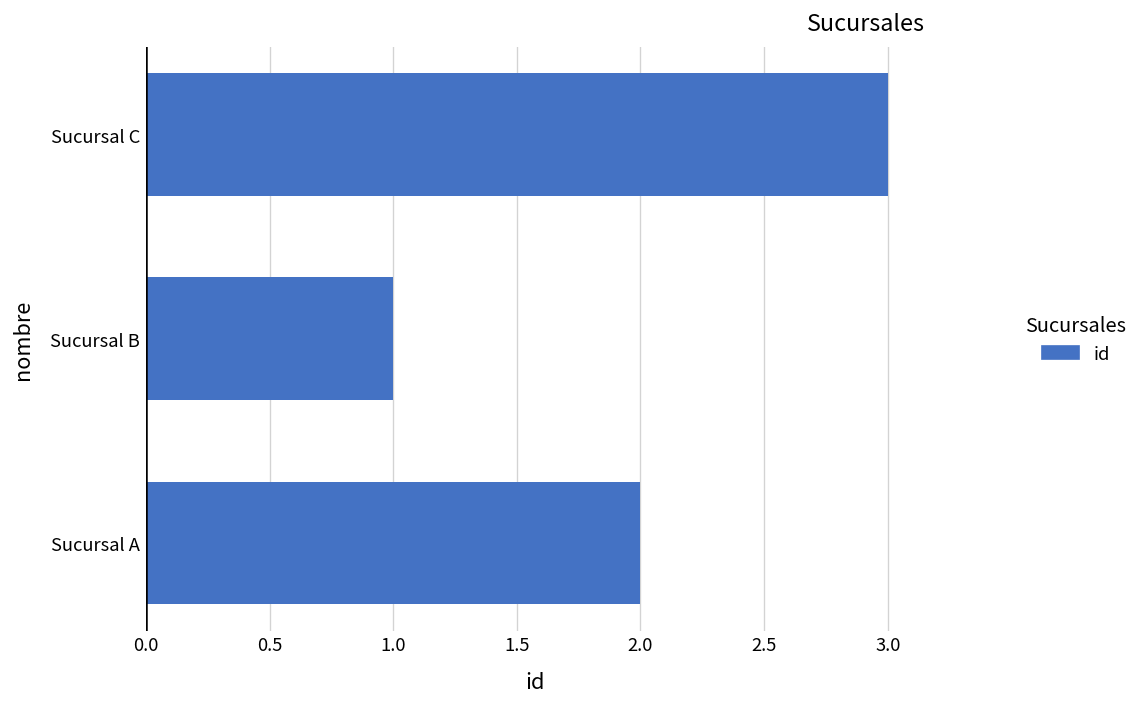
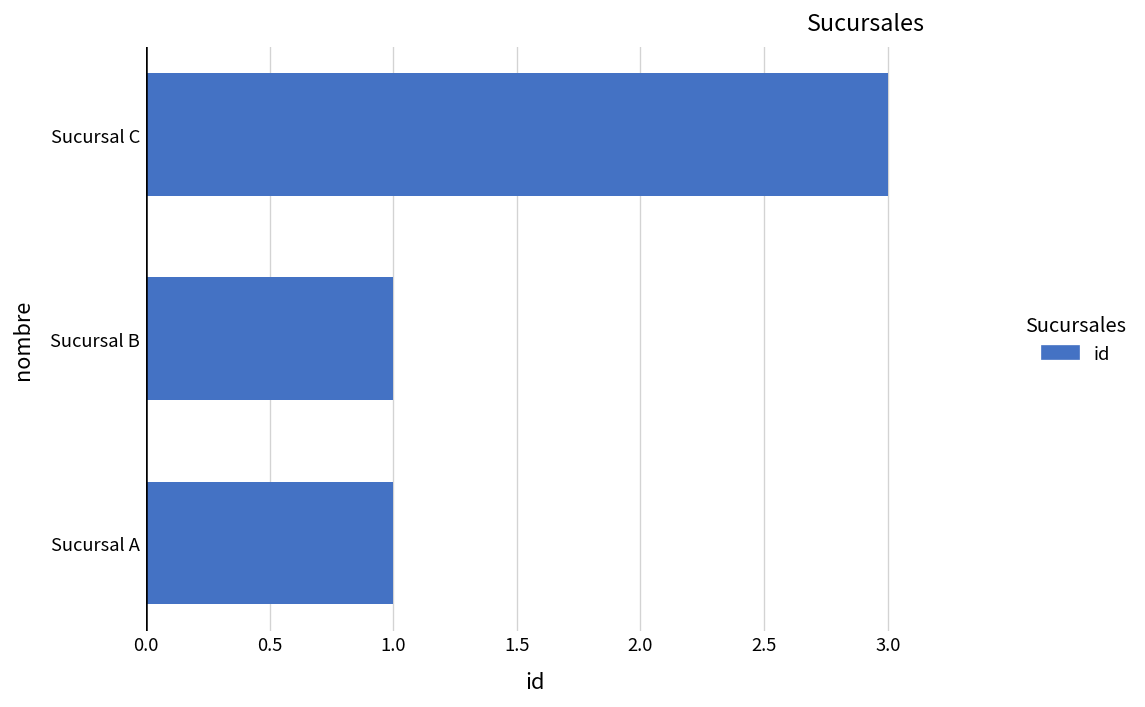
Sucursal A: 2 -> 1
